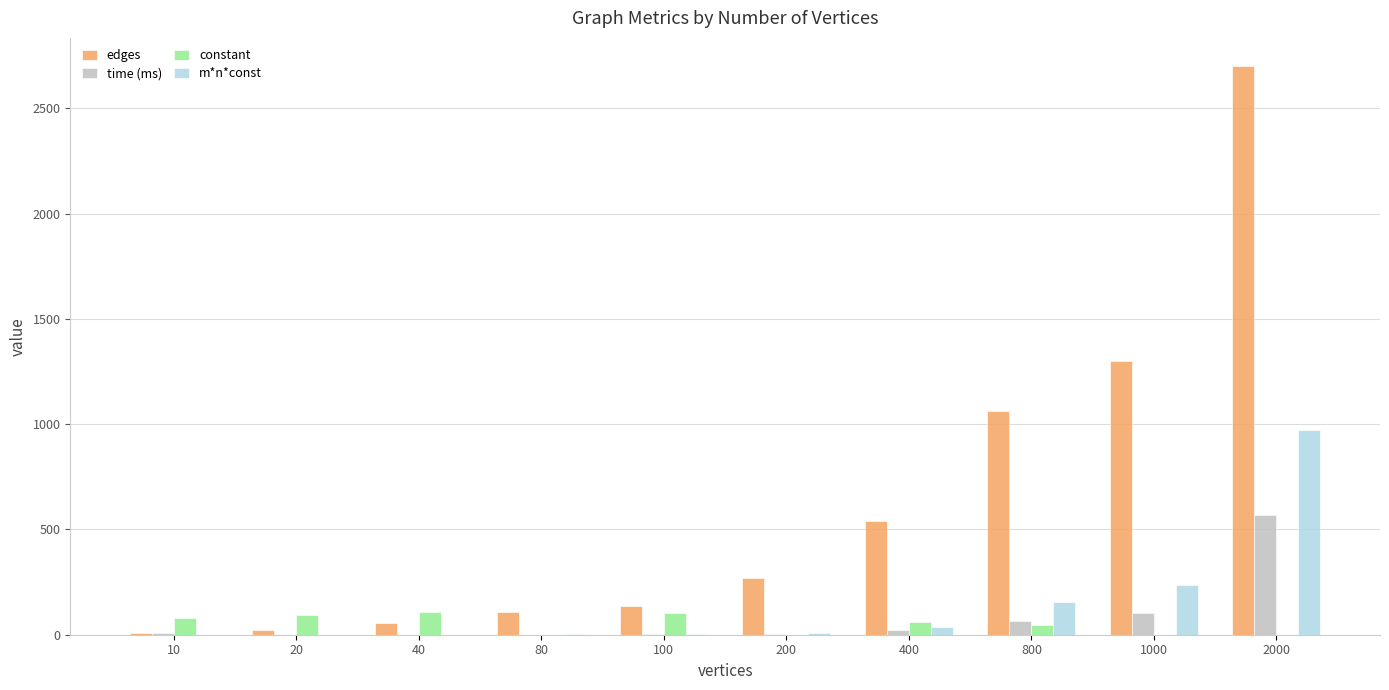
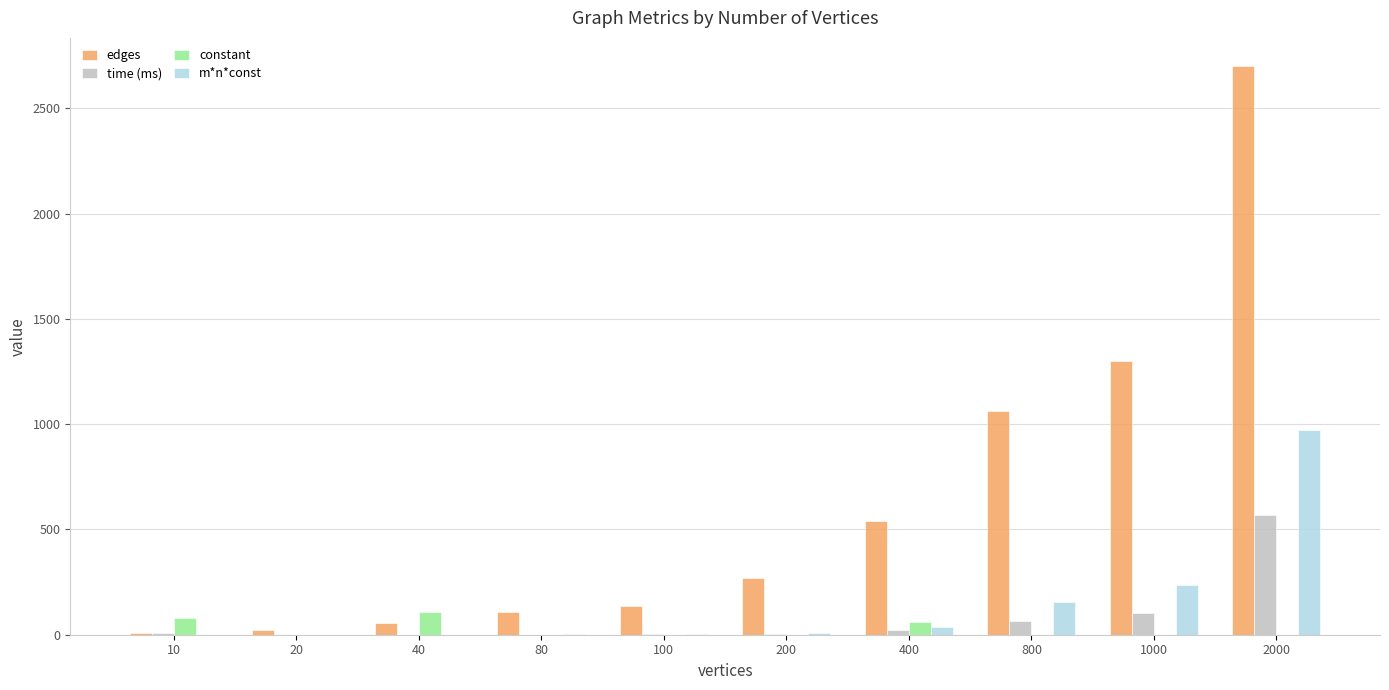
constant, 20: 100 -> 0
constant, 100: 100 -> 0
constant, 800: 50 -> 0
